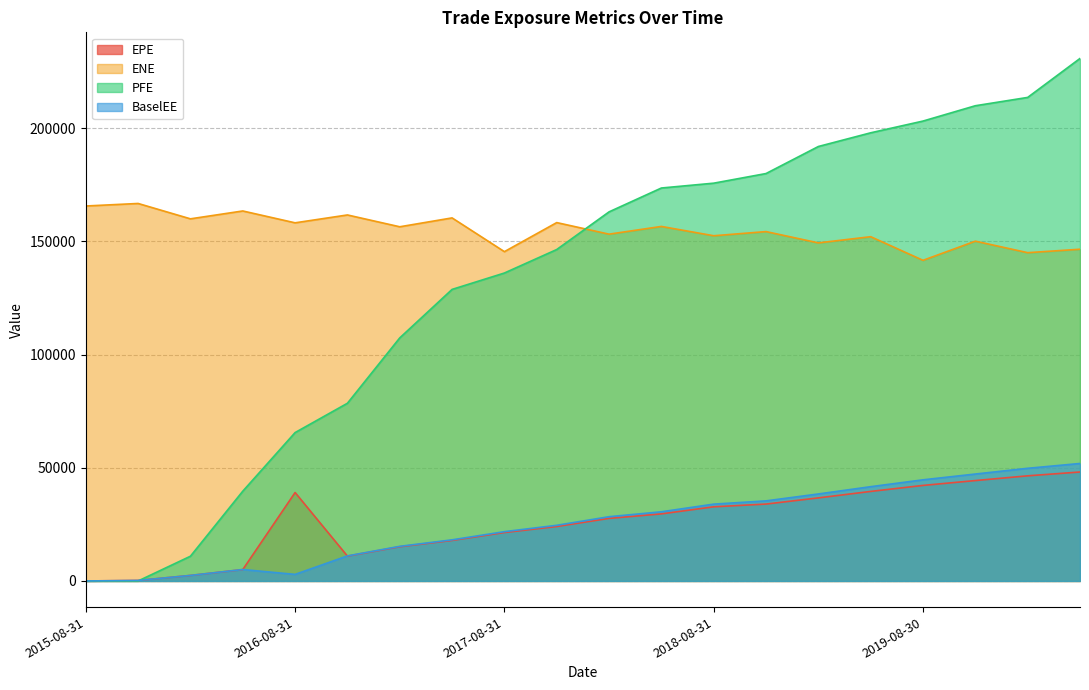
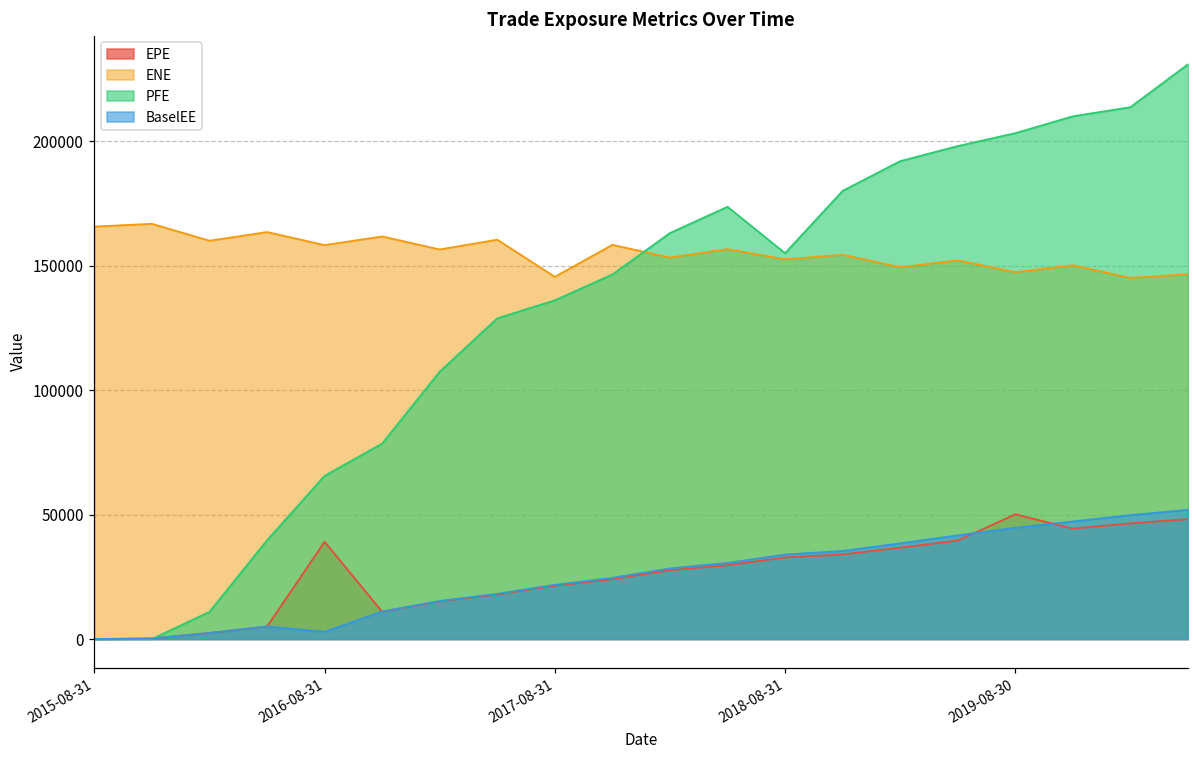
PFE, 2018-08-31: 176000 -> 155000
EPE, 2019-08-30: 42000 -> 50000
ENE, 2019-08-30: 142000 -> 147000
